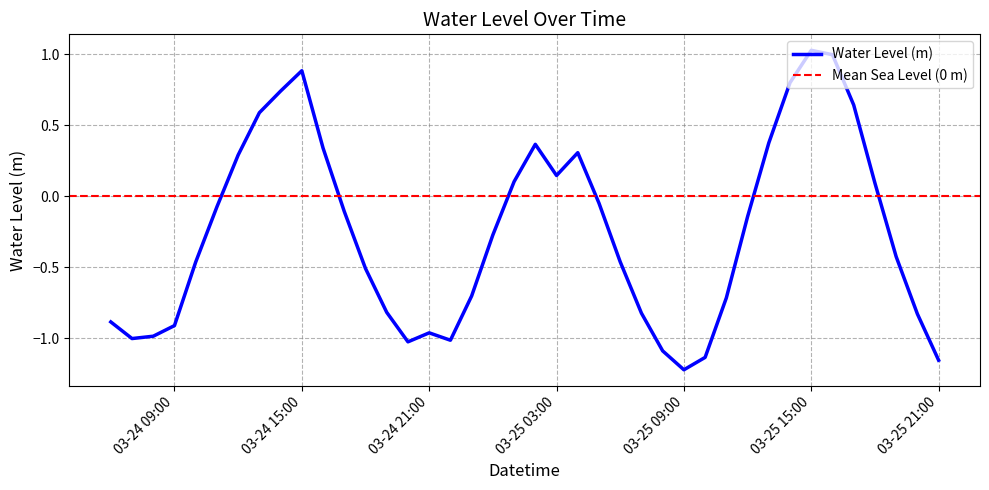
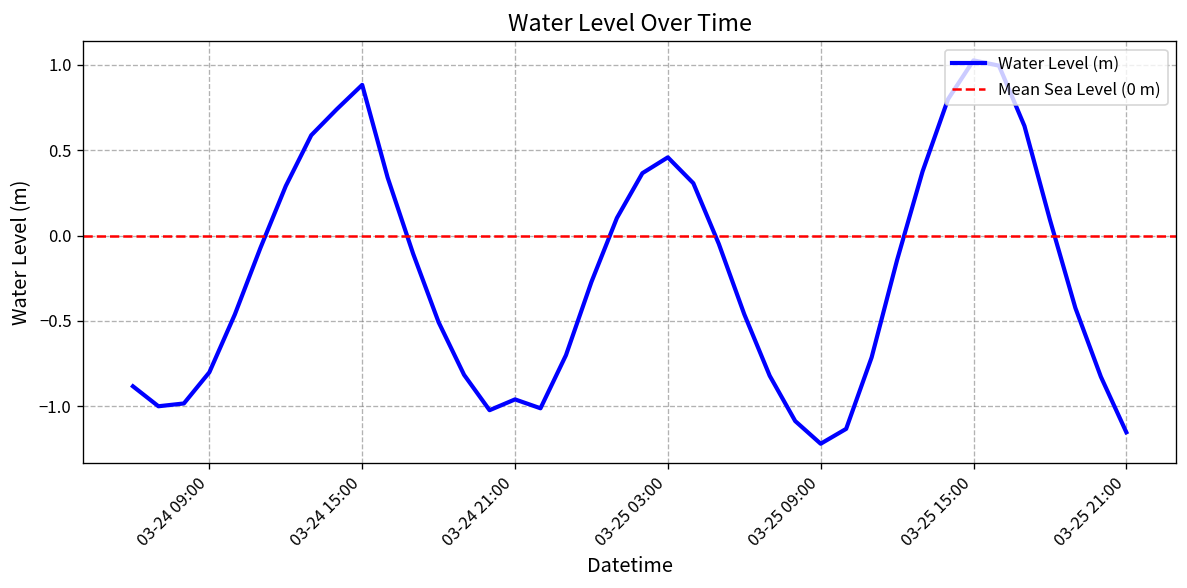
03-24 09:00: -0.91 -> -0.80
03-25 03:00: 0.15 -> 0.46
